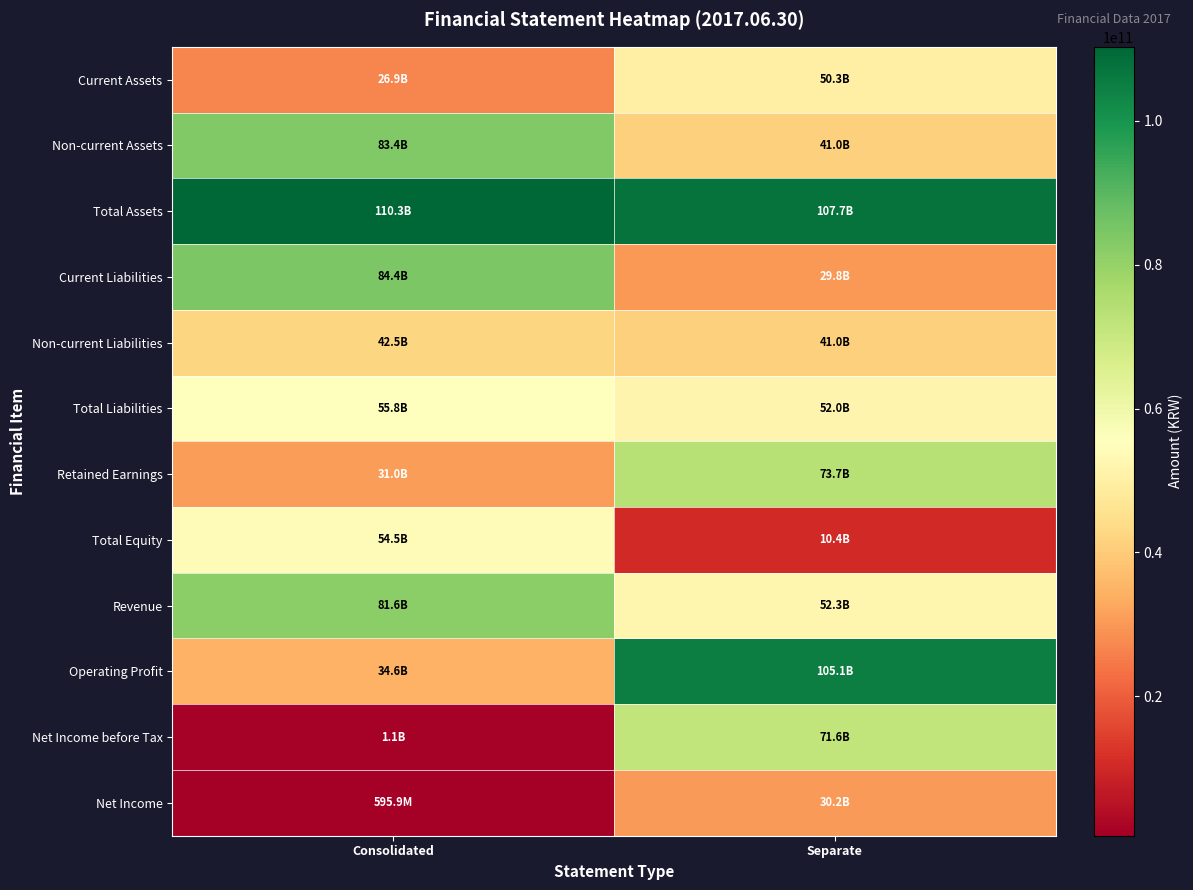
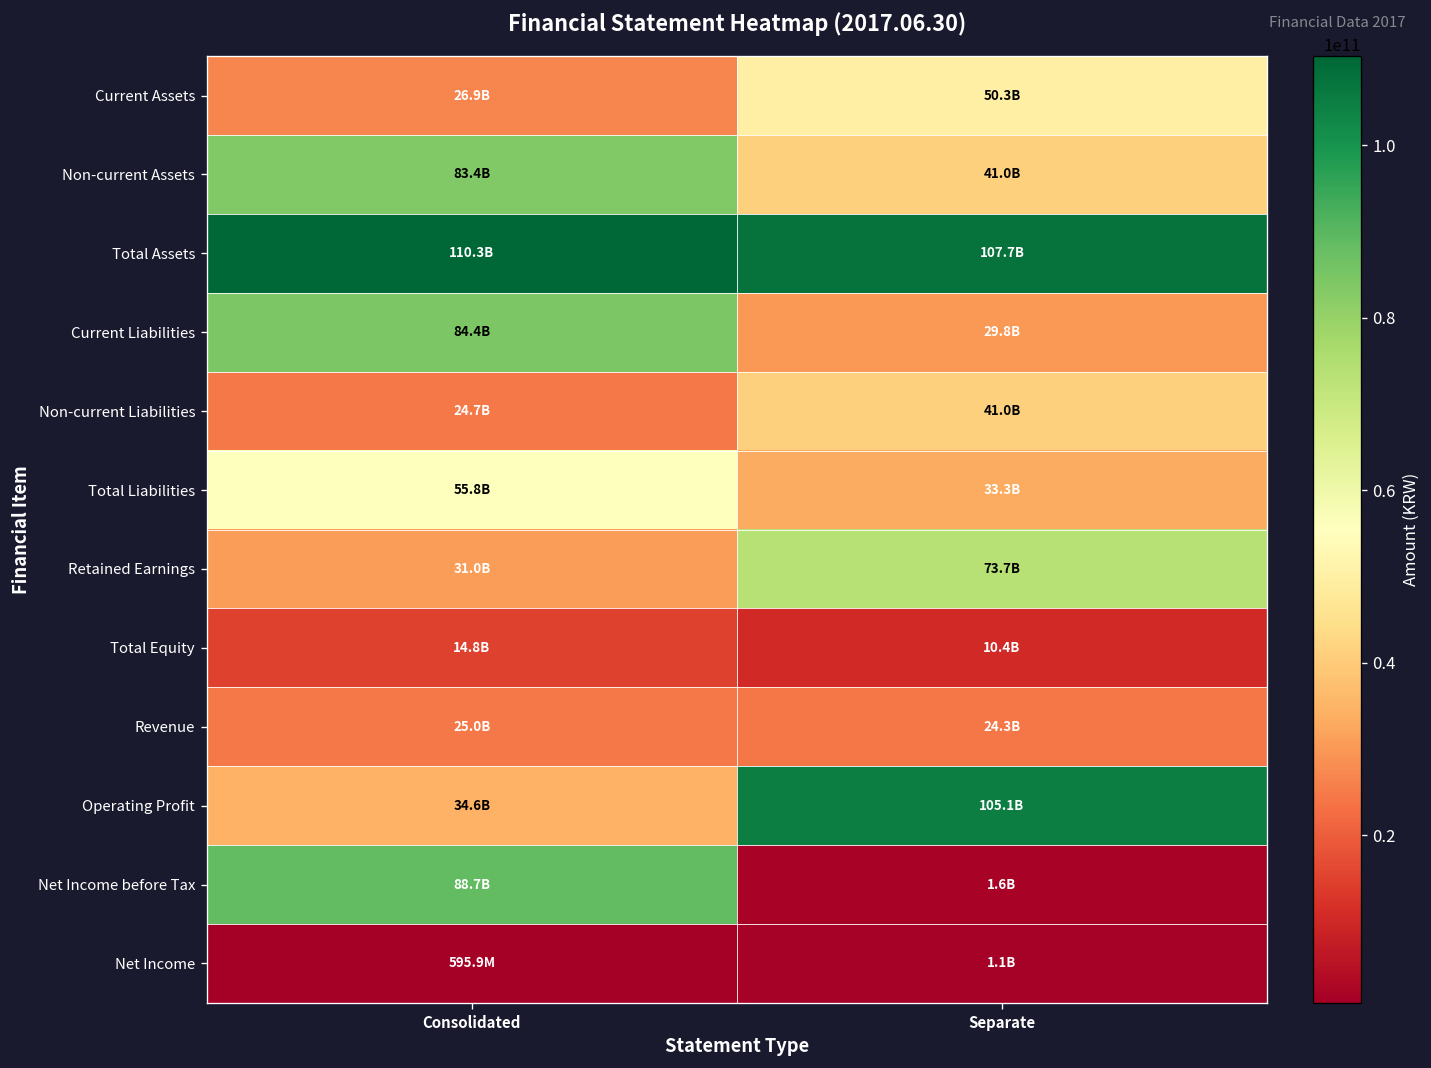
Non-current Liabilities, Consolidated: 42.5B -> 24.7B
Total Liabilities, Separate: 52.0B -> 33.3B
Total Equity, Consolidated: 54.5B -> 14.8B
Revenue, Consolidated: 81.6B -> 25.0B
Revenue, Separate: 52.3B -> 24.3B
Net Income before Tax, Consolidated: 1.1B -> 88.7B
Net Income before Tax, Separate: 71.6B -> 1.6B
Net Income, Separate: 30.2B -> 1.1B
